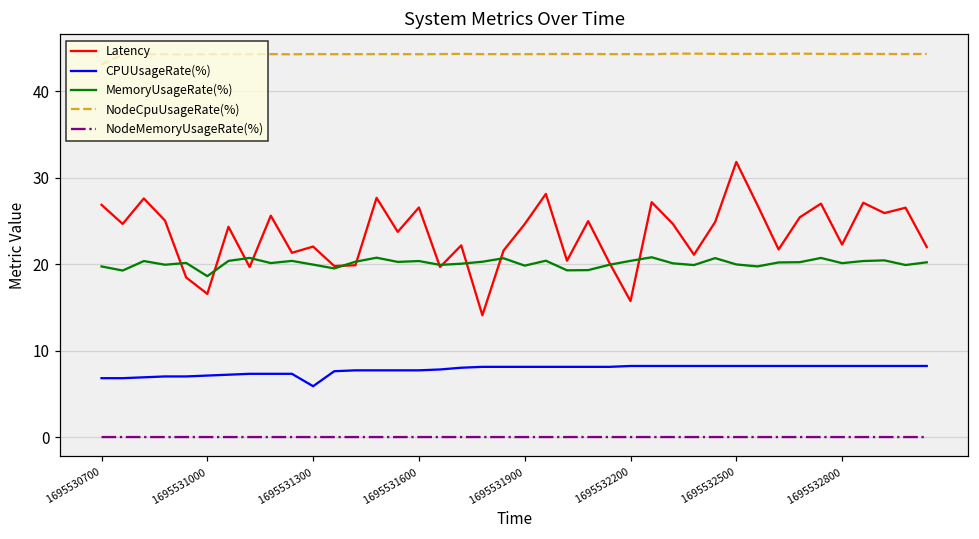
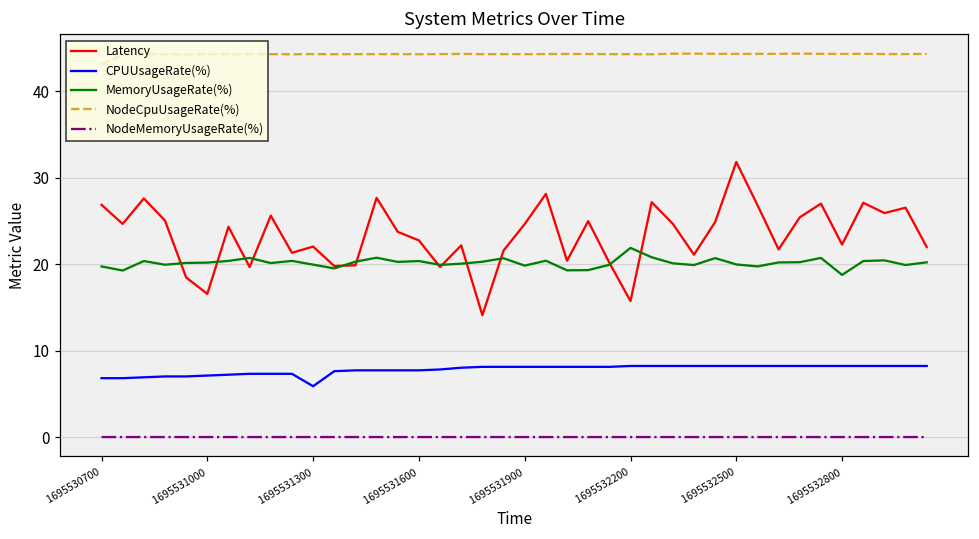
MemoryUsageRate(%), 1695531000: 19 -> 20
Latency, 1695531600: 27 -> 23
MemoryUsageRate(%), 1695532200: 20 -> 22
MemoryUsageRate(%), 1695532800: 20 -> 19
